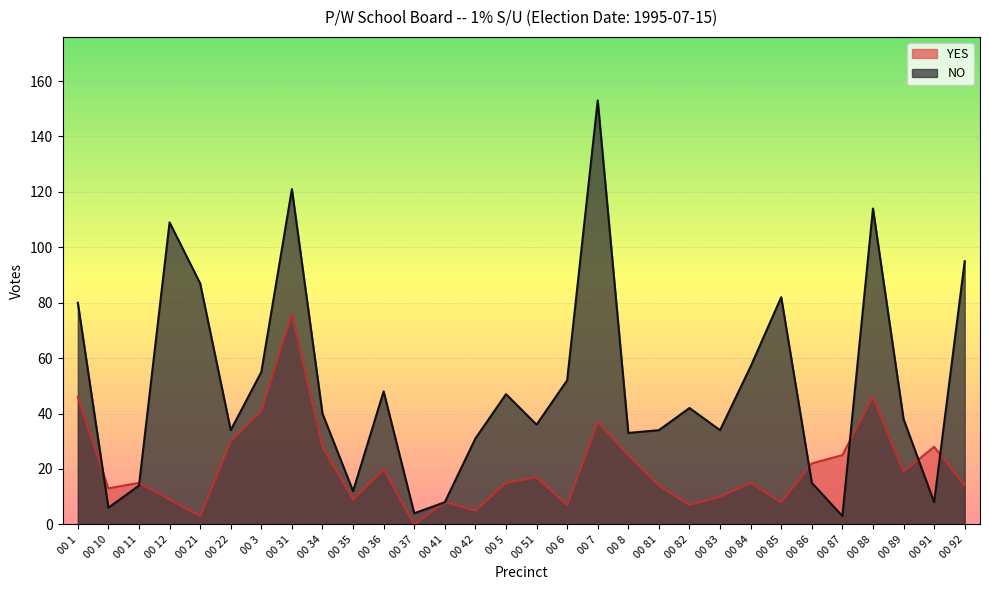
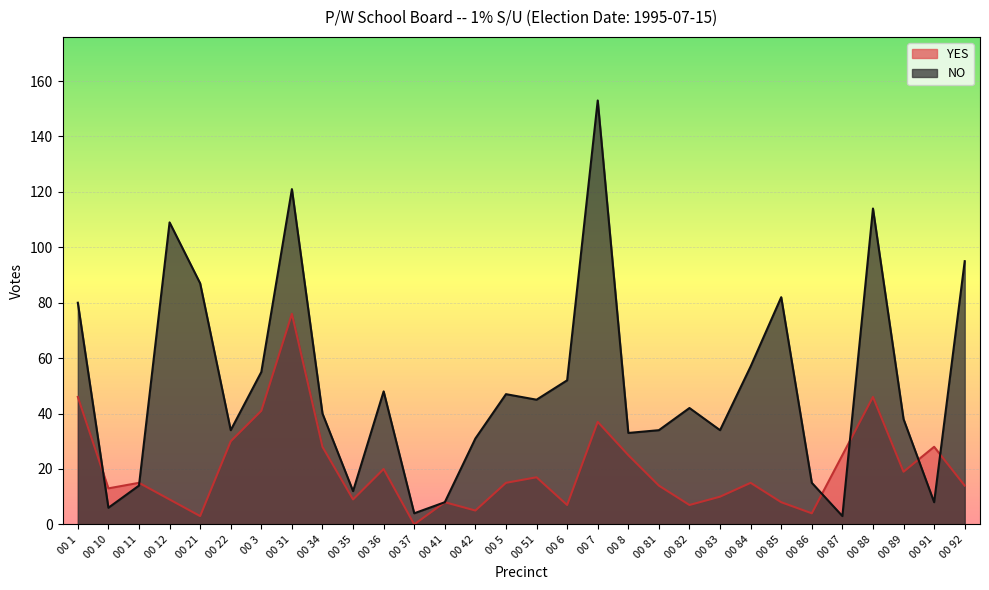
NO, 00 51: 36 -> 45
YES, 00 86: 22 -> 4
